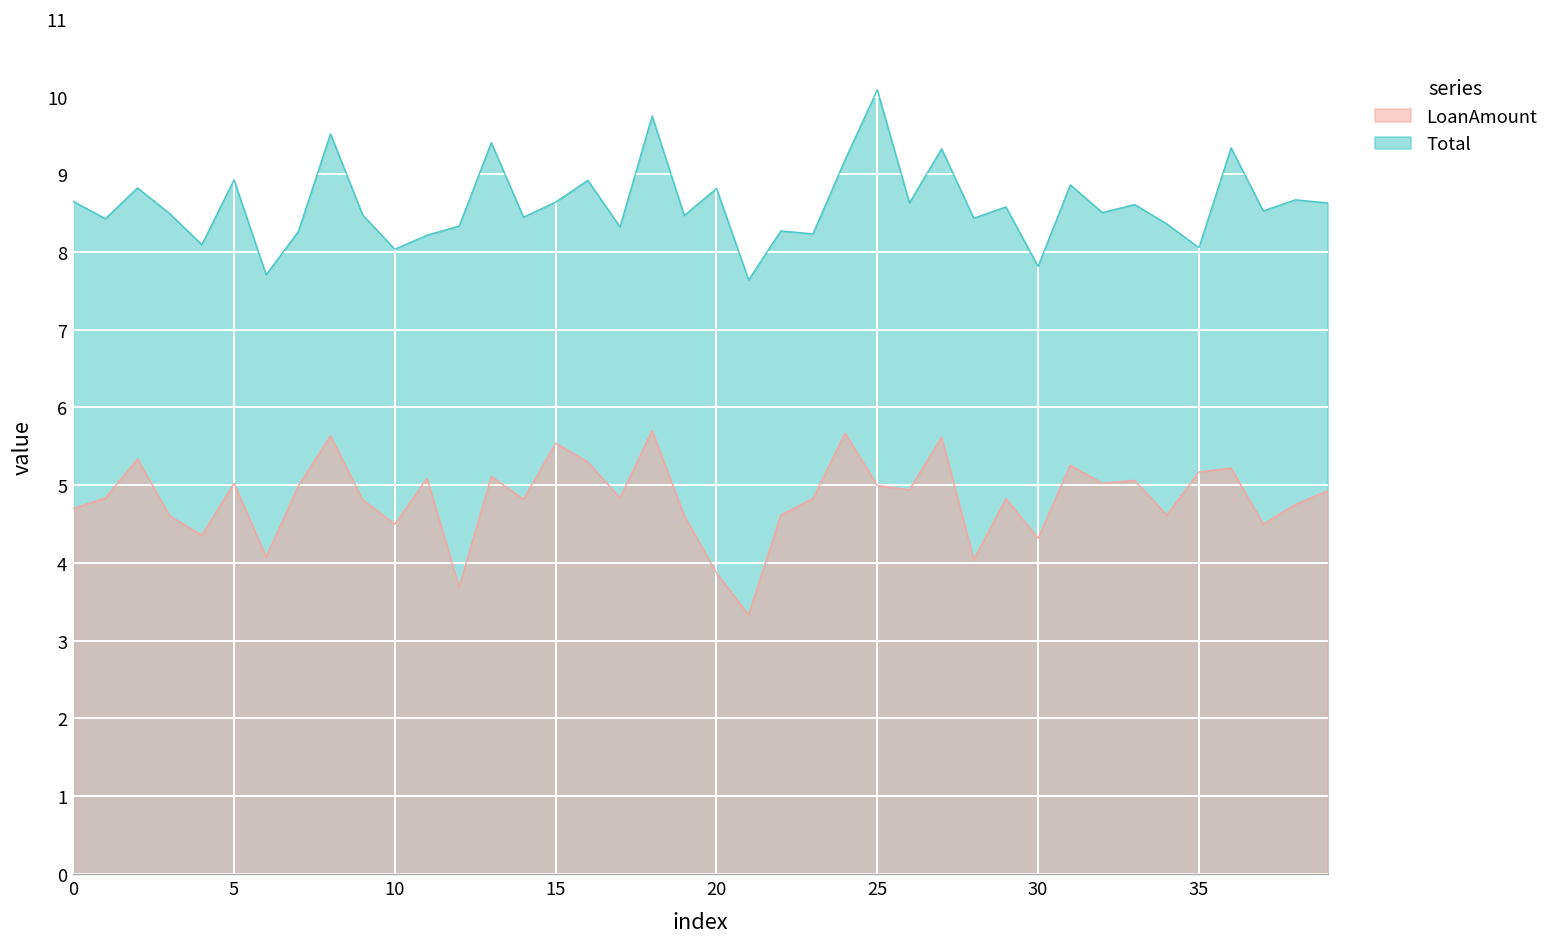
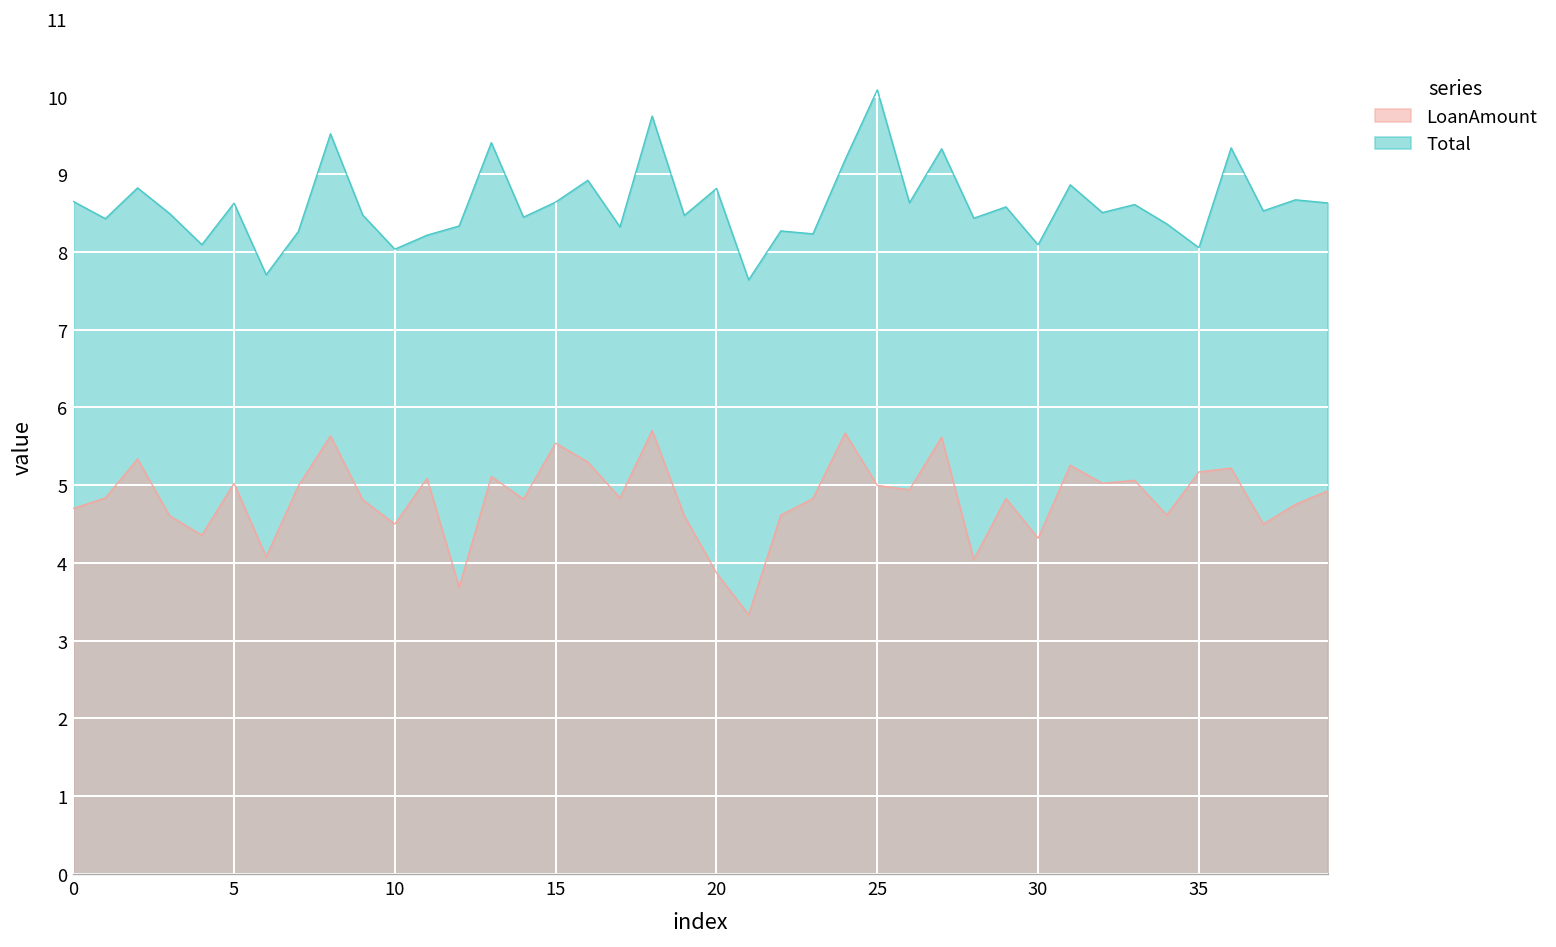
Total, 5: 8.9 -> 8.6
Total, 30: 7.8 -> 8.1
